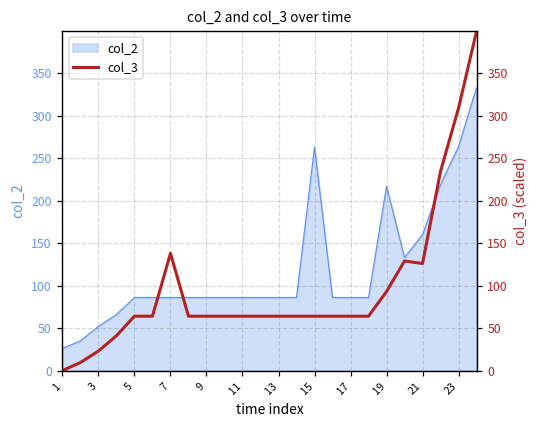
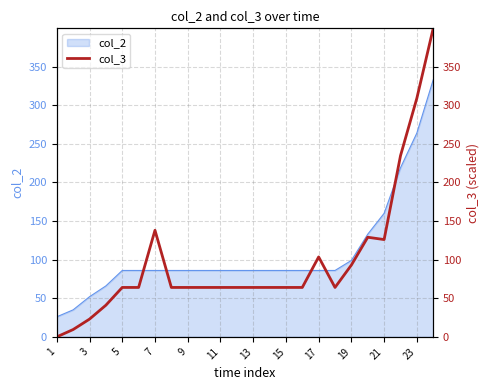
col_2, 15: 260 -> 90
col_2, 19: 220 -> 100
col_3, 17: 60 -> 100
